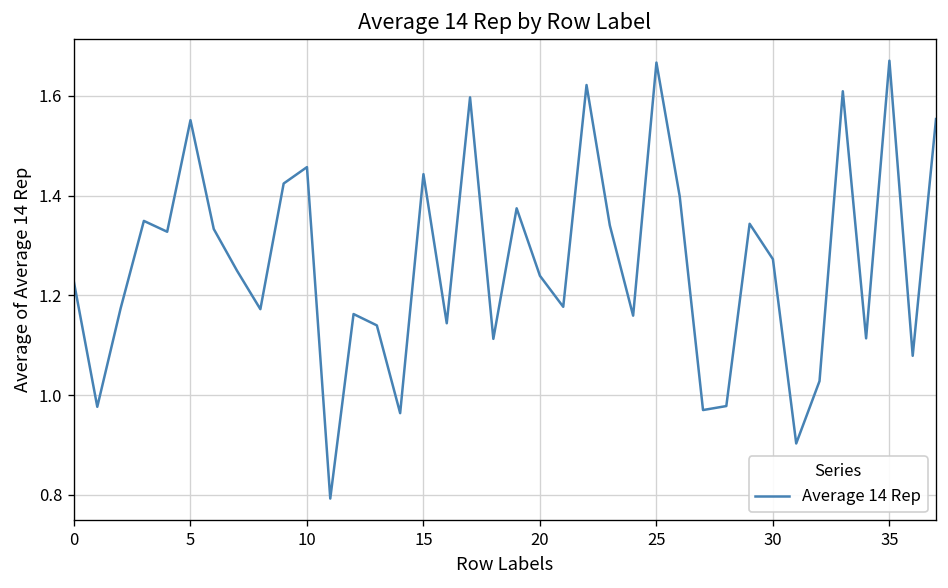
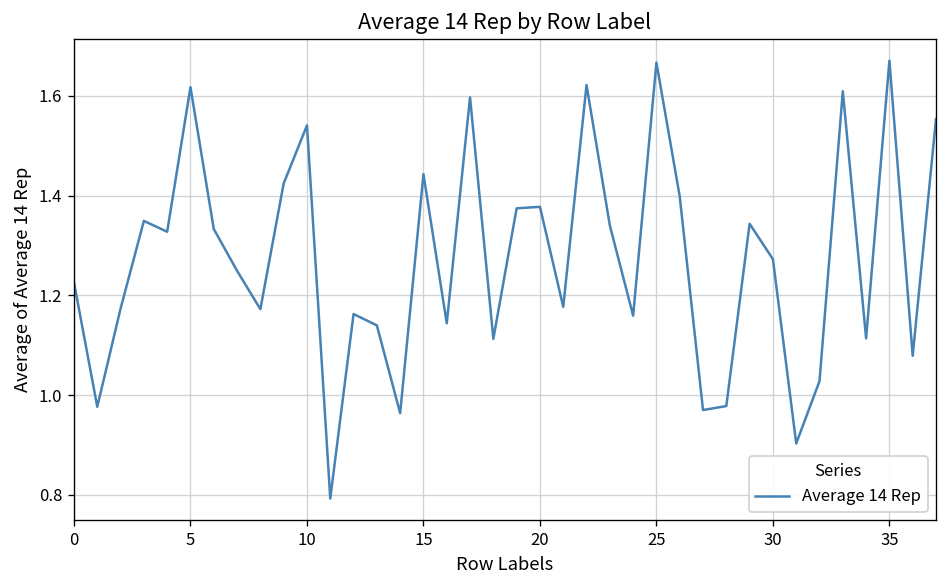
5: 1.55 -> 1.62
10: 1.46 -> 1.54
20: 1.24 -> 1.38
